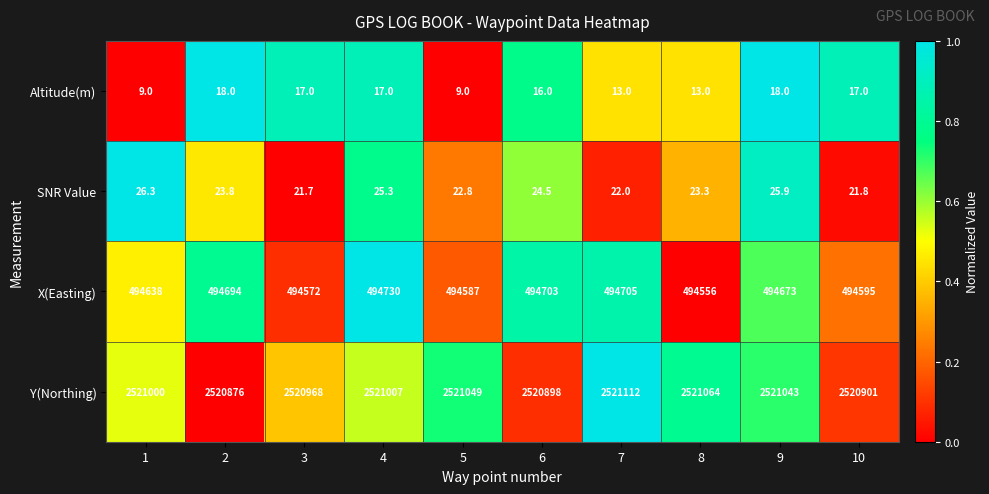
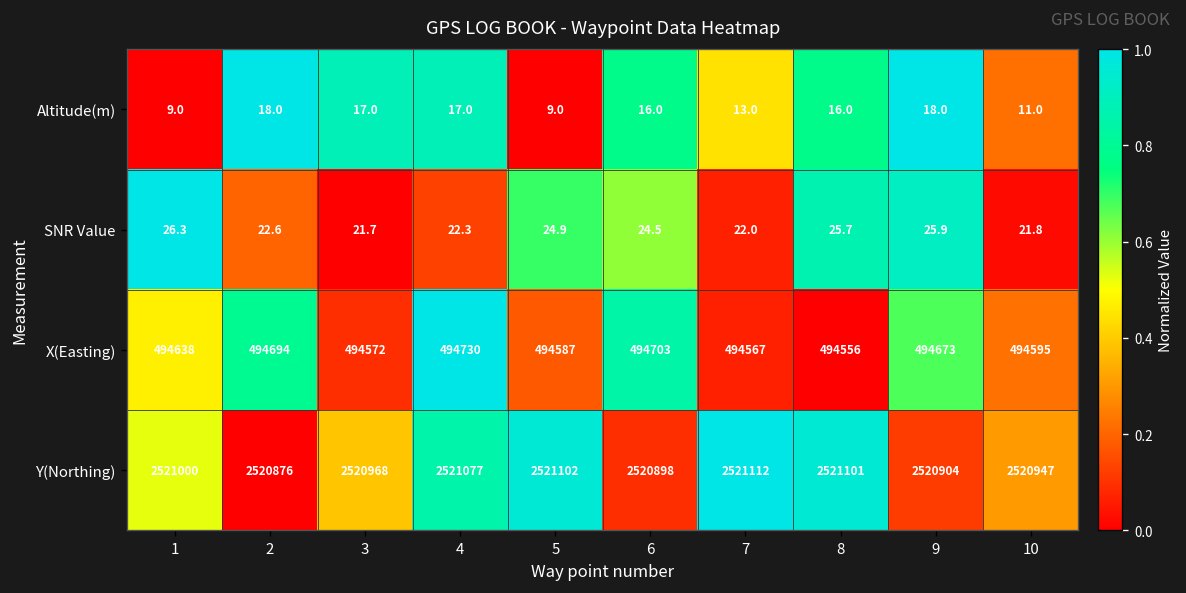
Altitude(m), 8: 13.0 -> 16.0
Altitude(m), 10: 17.0 -> 11.0
SNR Value, 2: 23.8 -> 22.6
SNR Value, 4: 25.3 -> 22.3
SNR Value, 5: 22.8 -> 24.9
SNR Value, 8: 23.3 -> 25.7
X(Easting), 7: 494705 -> 494567
Y(Northing), 4: 2521007 -> 2521077
Y(Northing), 5: 2521049 -> 2521102
Y(Northing), 8: 2521064 -> 2521101
Y(Northing), 9: 2521043 -> 2520904
Y(Northing), 10: 2520901 -> 2520947
